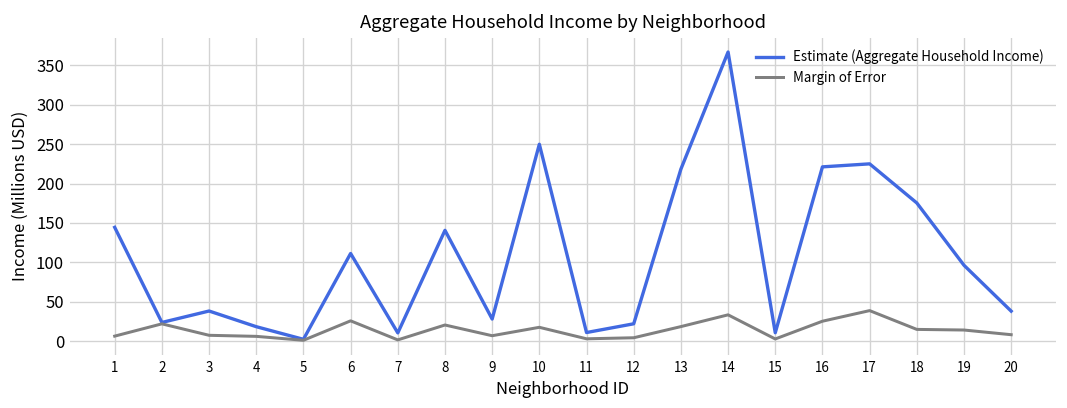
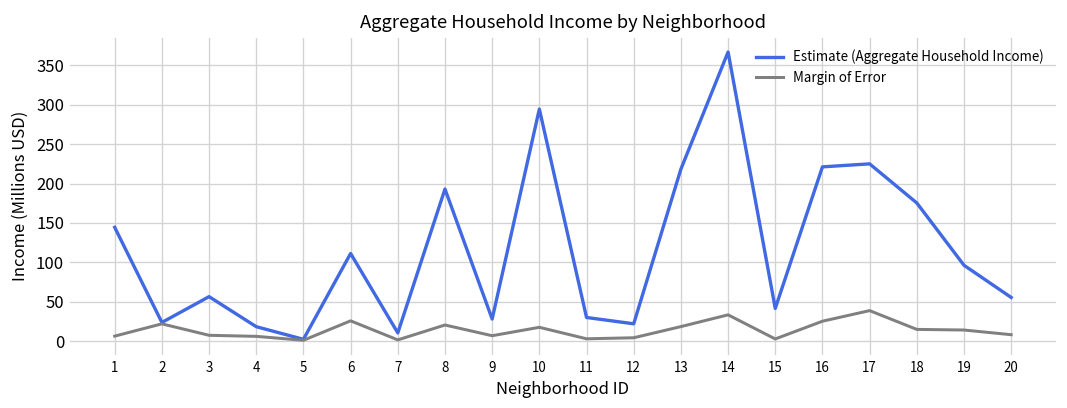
Estimate (Aggregate Household Income), 3: 40 -> 60
Estimate (Aggregate Household Income), 8: 140 -> 190
Estimate (Aggregate Household Income), 10: 250 -> 290
Estimate (Aggregate Household Income), 11: 10 -> 30
Estimate (Aggregate Household Income), 15: 10 -> 40
Estimate (Aggregate Household Income), 20: 40 -> 60
